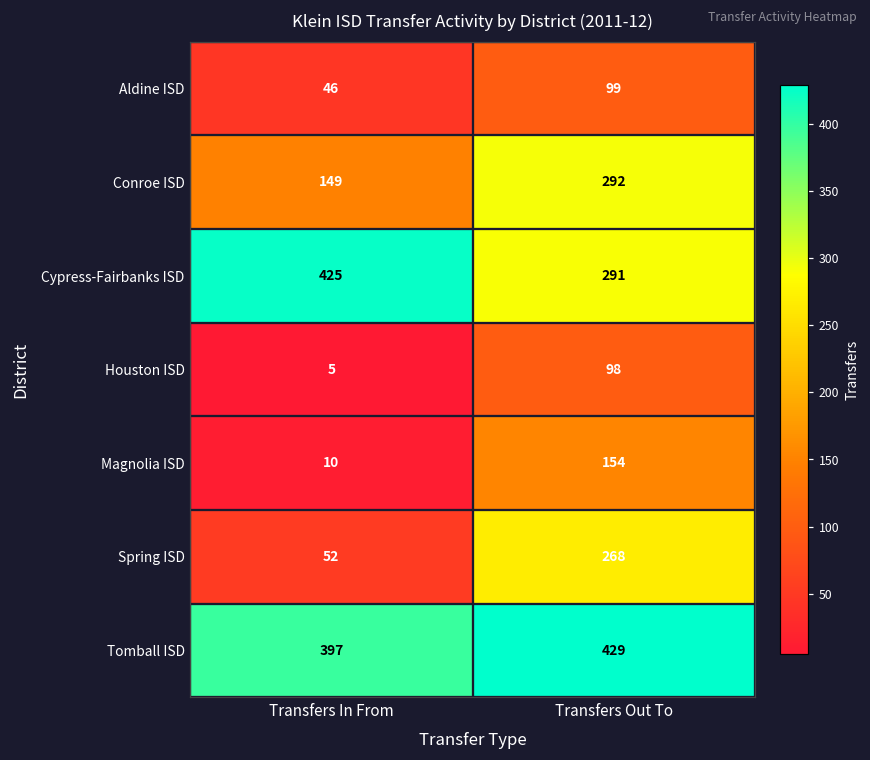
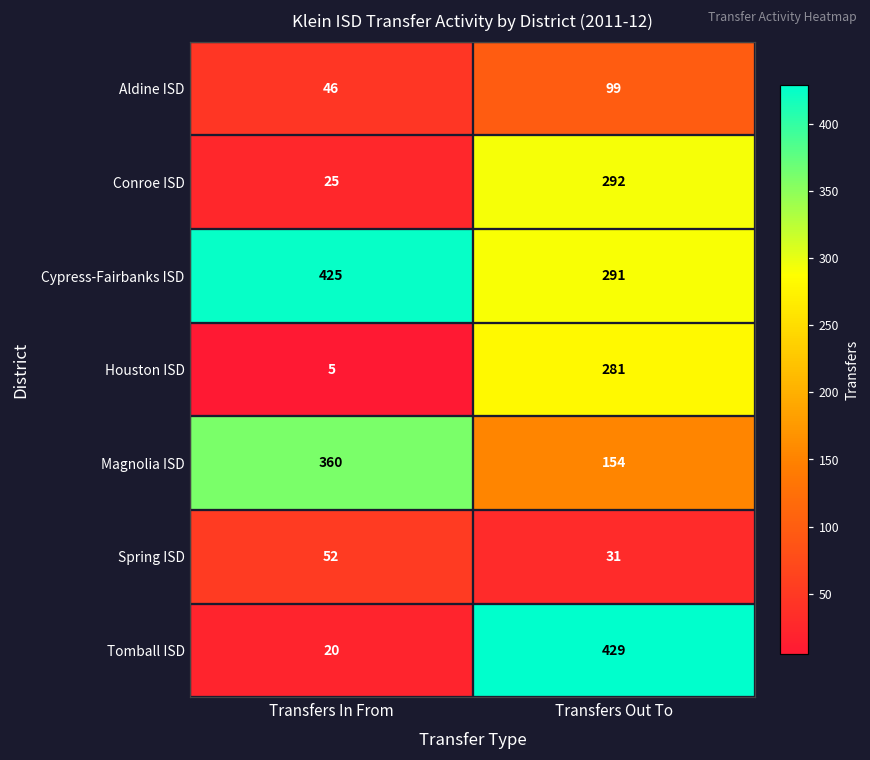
Conroe ISD, Transfers In From: 149 -> 25
Houston ISD, Transfers Out To: 98 -> 281
Magnolia ISD, Transfers In From: 10 -> 360
Spring ISD, Transfers Out To: 268 -> 31
Tomball ISD, Transfers In From: 397 -> 20
